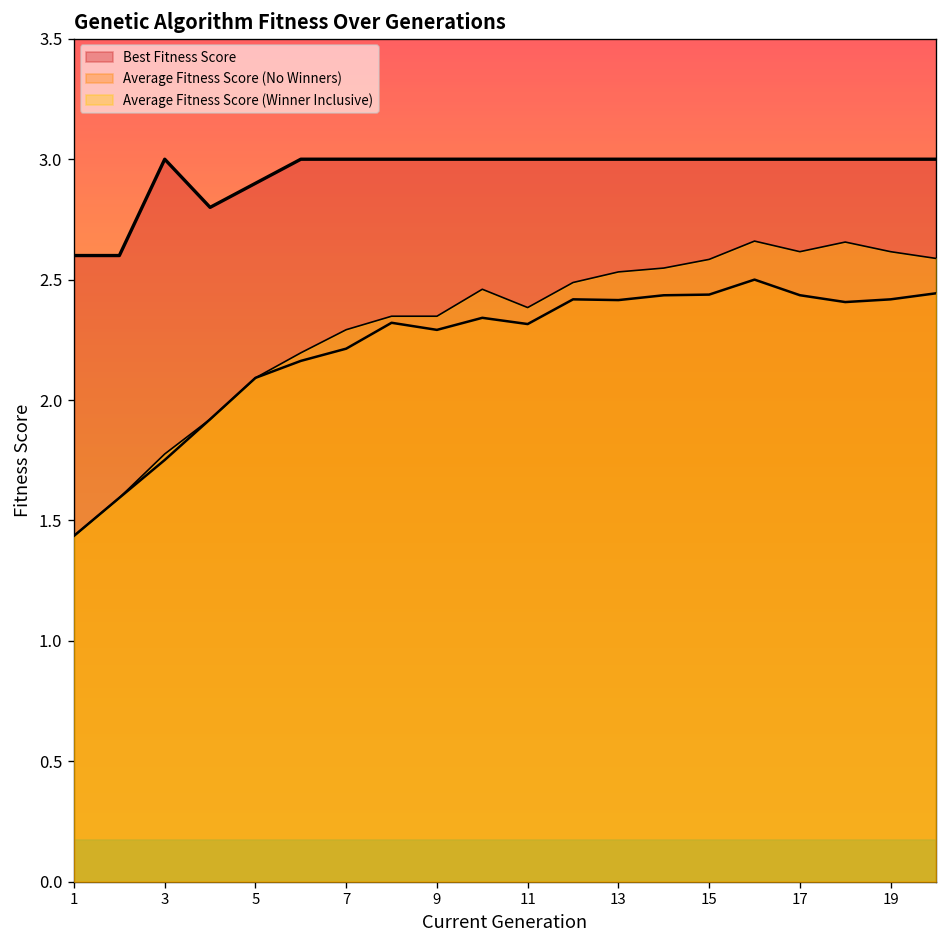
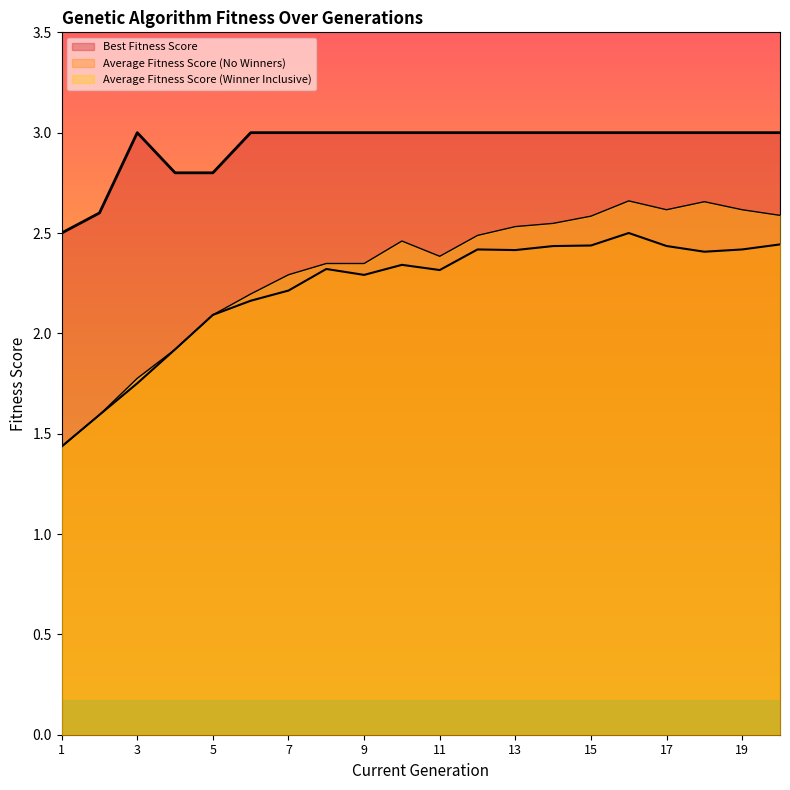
Best Fitness Score, 1: 2.6 -> 2.5
Best Fitness Score, 5: 2.9 -> 2.8
